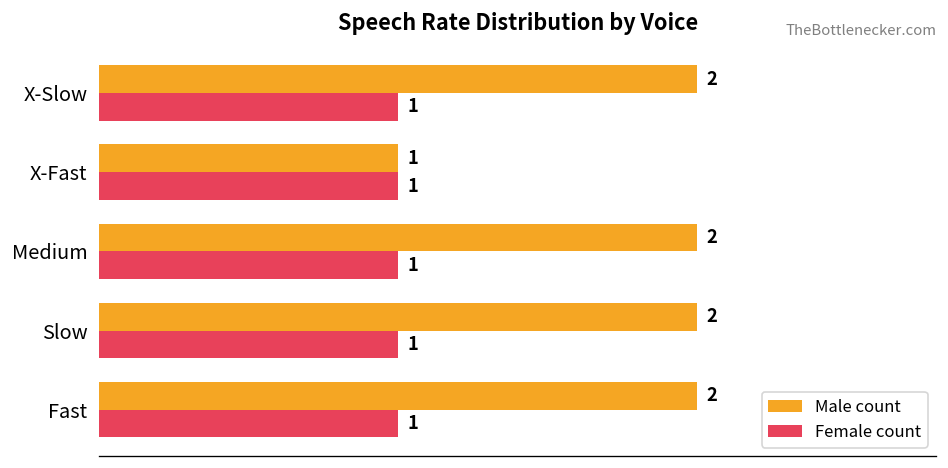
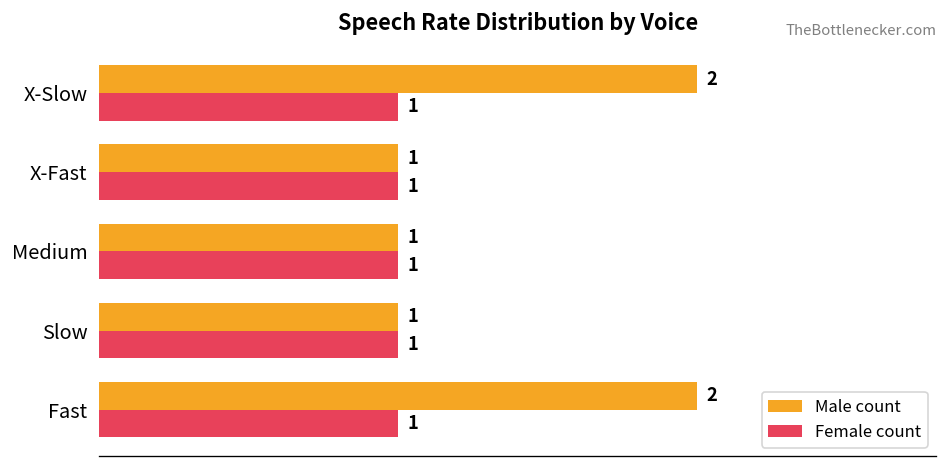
Male count, Medium: 2 -> 1
Male count, Slow: 2 -> 1
